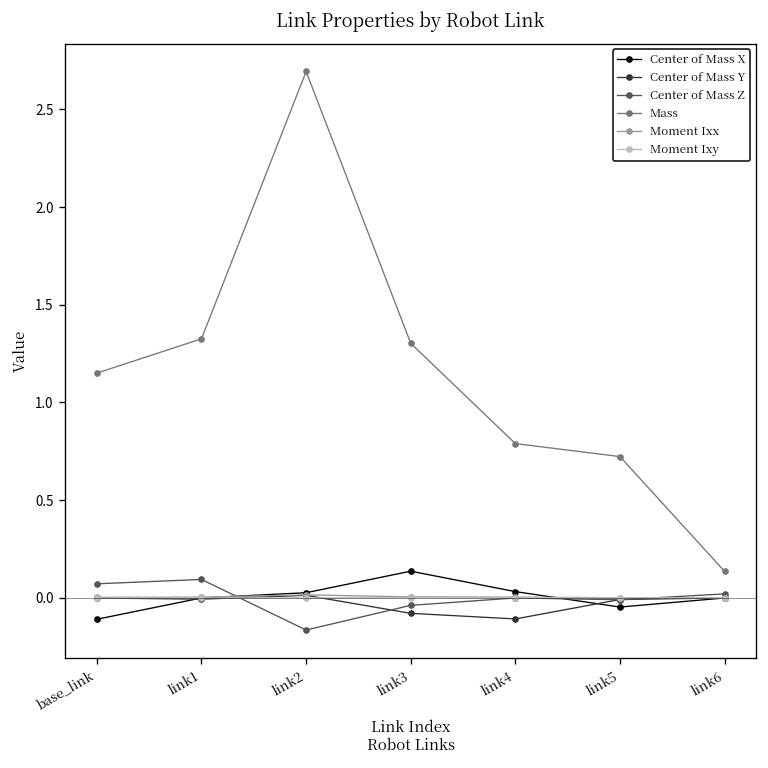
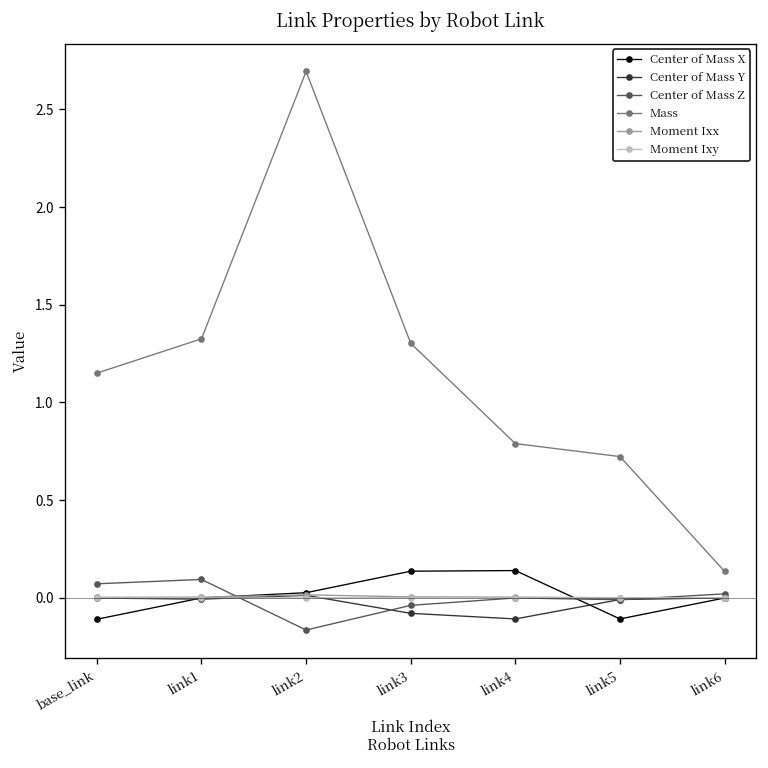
Center of Mass X, link4: 0.03 -> 0.14
Center of Mass X, link5: -0.05 -> -0.11
